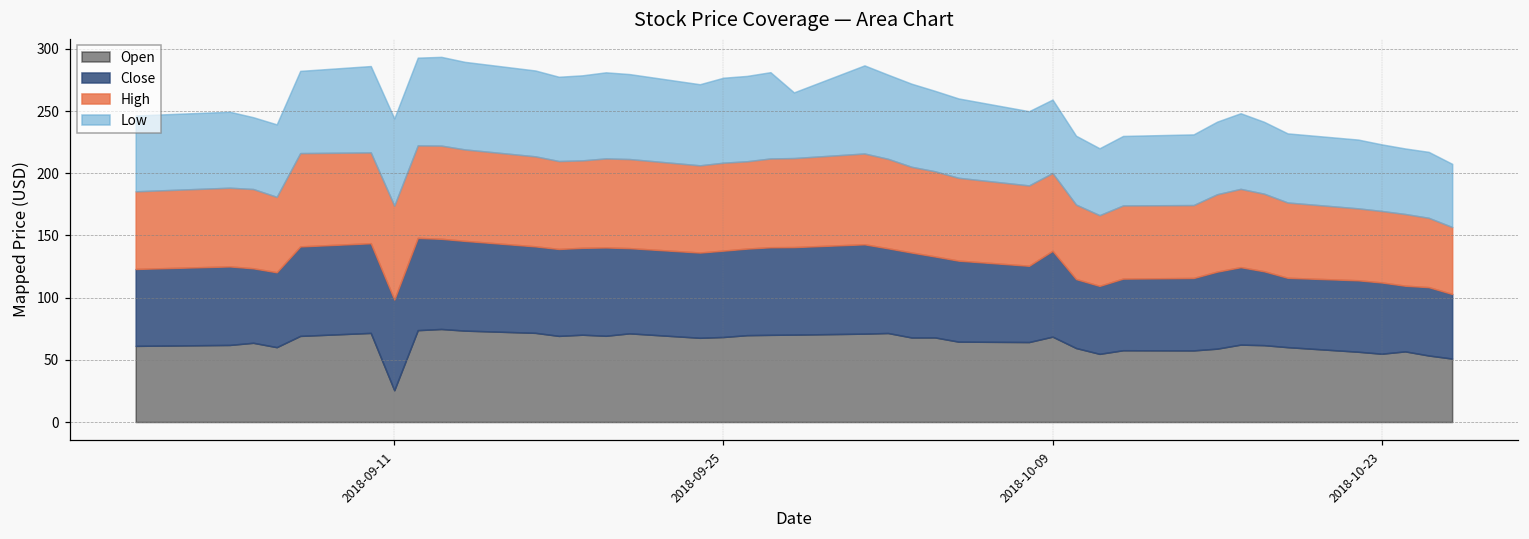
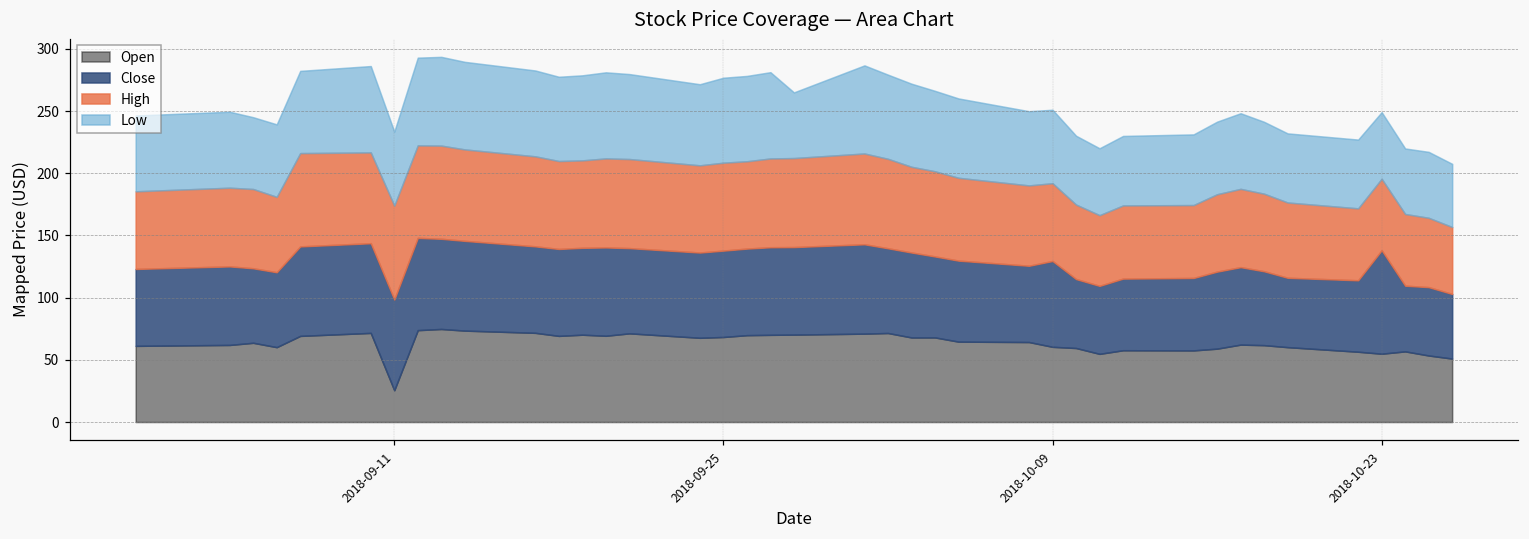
Low, 2018-09-11: 70 -> 59
Open, 2018-10-09: 69 -> 60
Close, 2018-10-23: 57 -> 83
